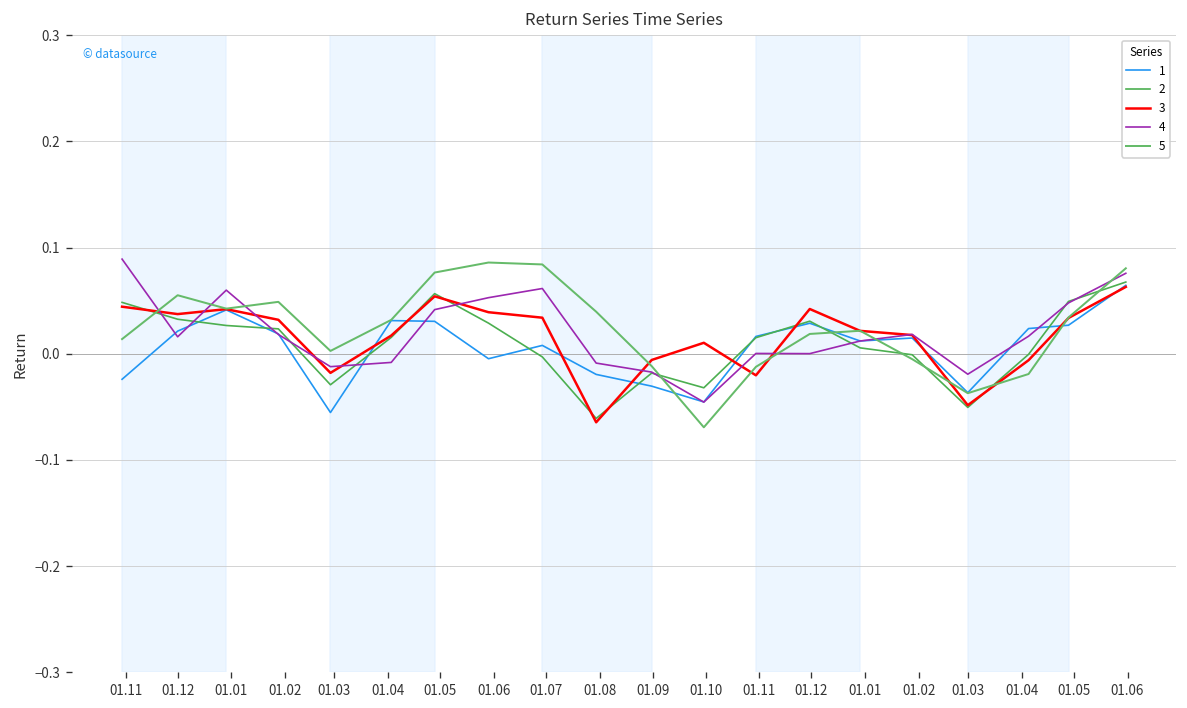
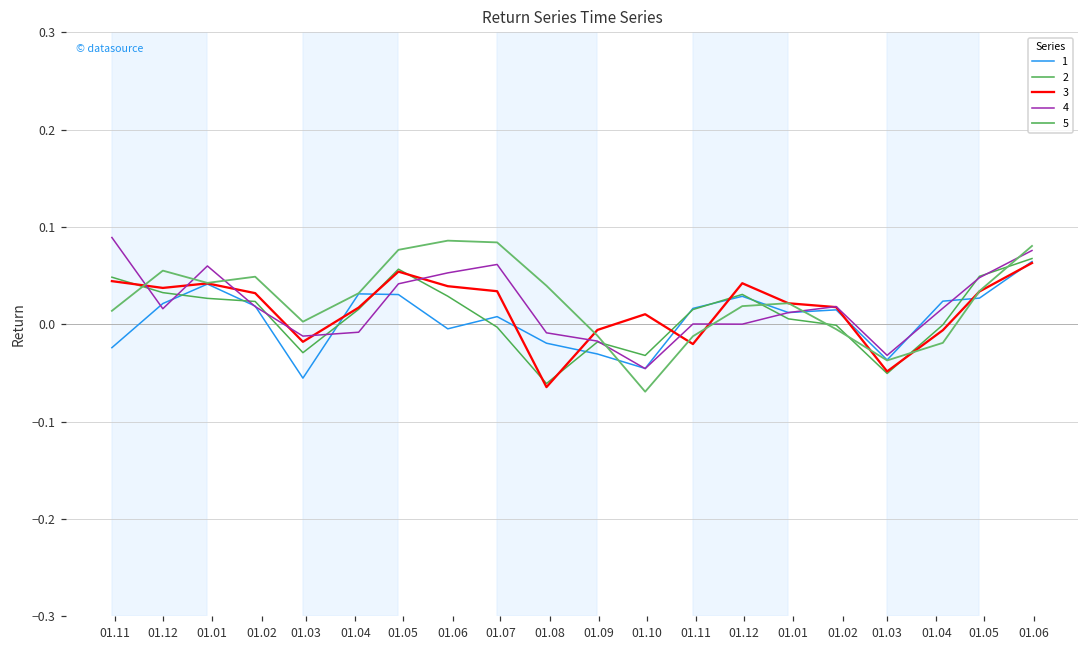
4, 01.03: -0.02 -> -0.03
